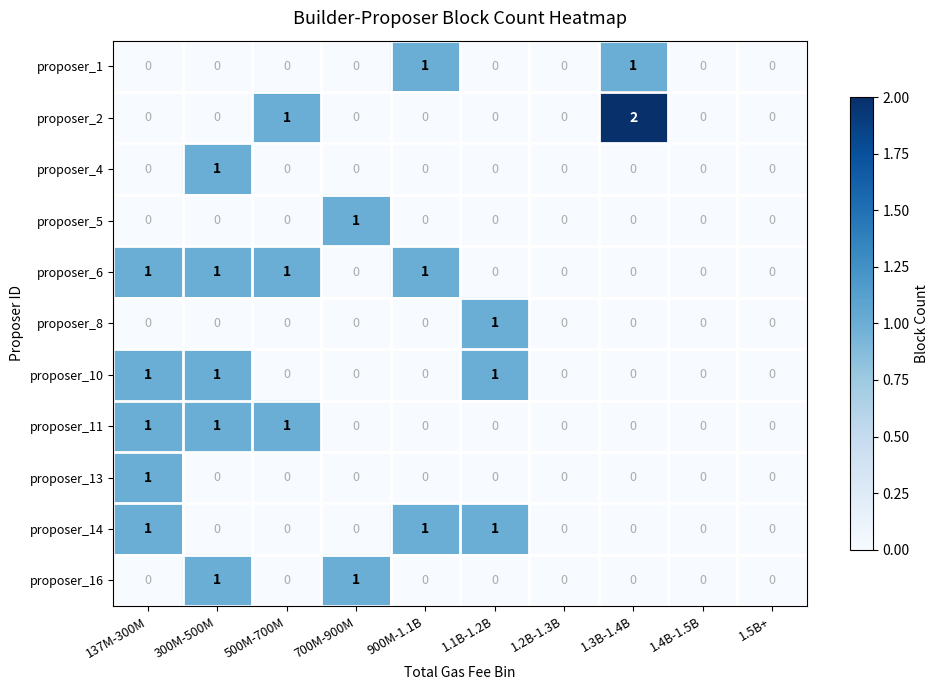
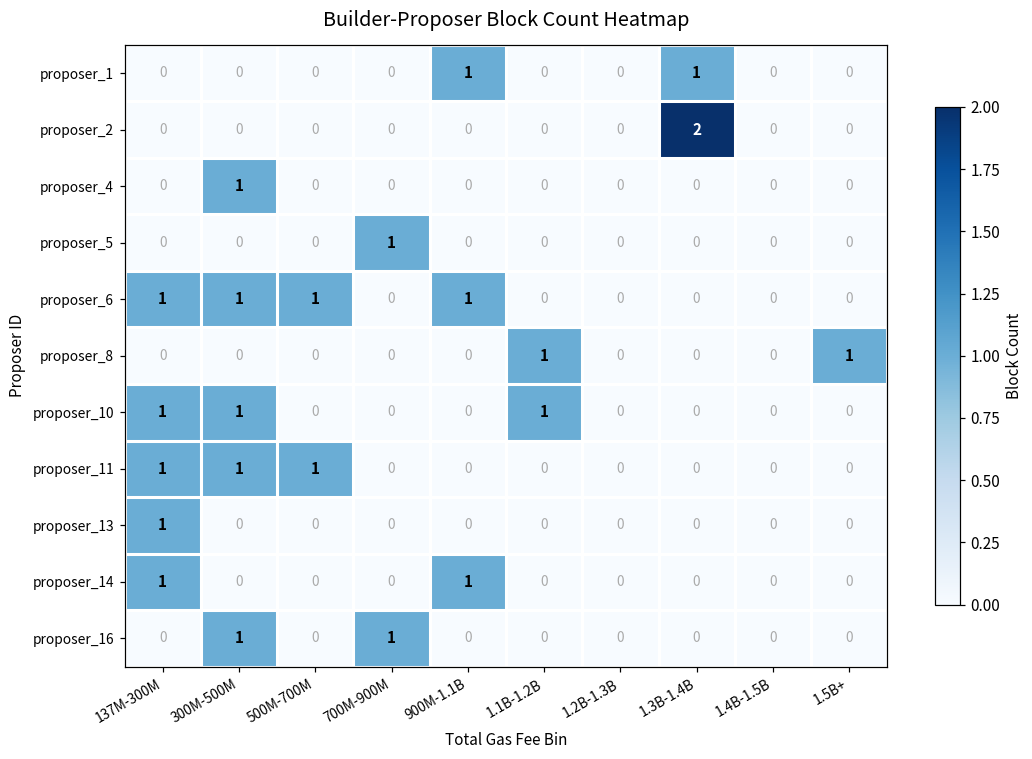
proposer_2, 500M-700M: 1 -> 0
proposer_8, 1.5B+: 0 -> 1
proposer_14, 1.1B-1.2B: 1 -> 0
